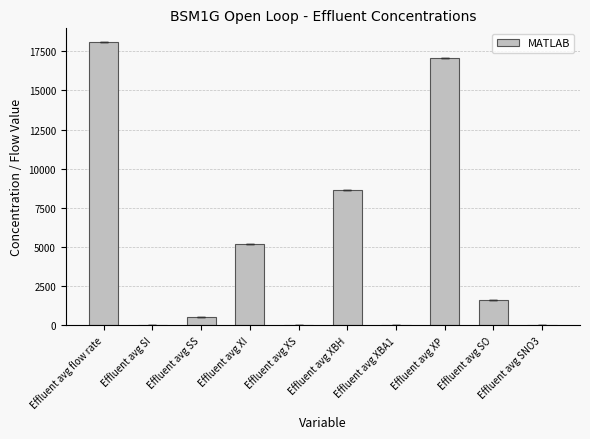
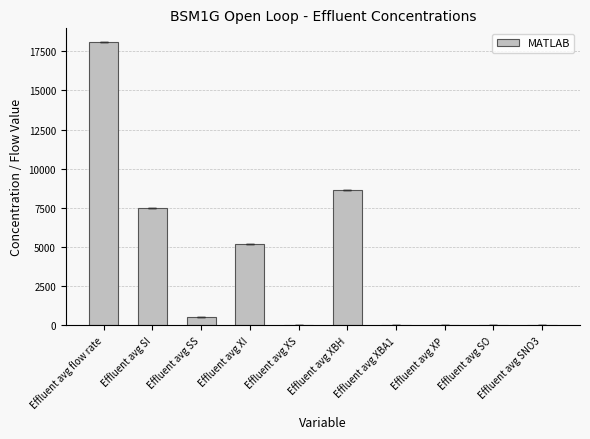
Effluent avg SI: 0 -> 7500
Effluent avg XP: 17100 -> 0
Effluent avg SO: 1600 -> 0
